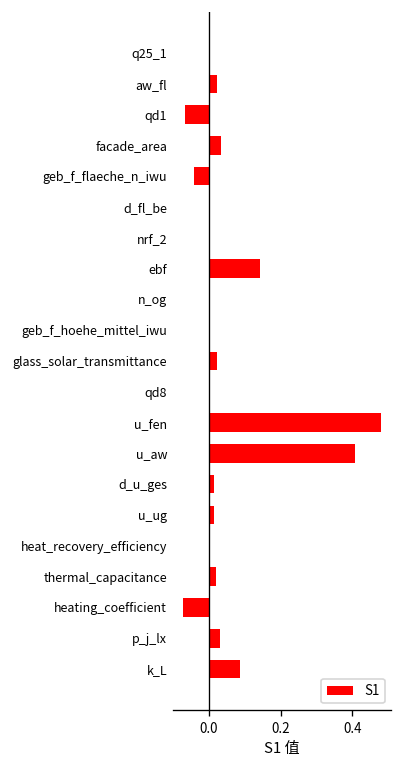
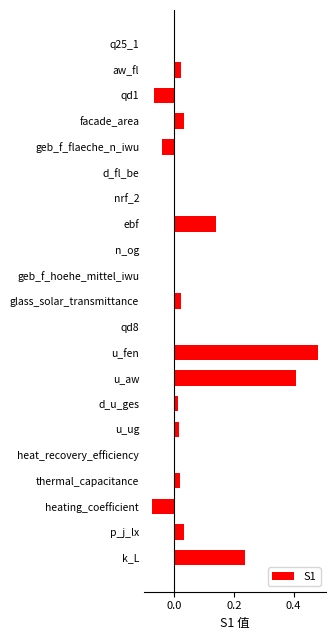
k_L: 0.09 -> 0.24
